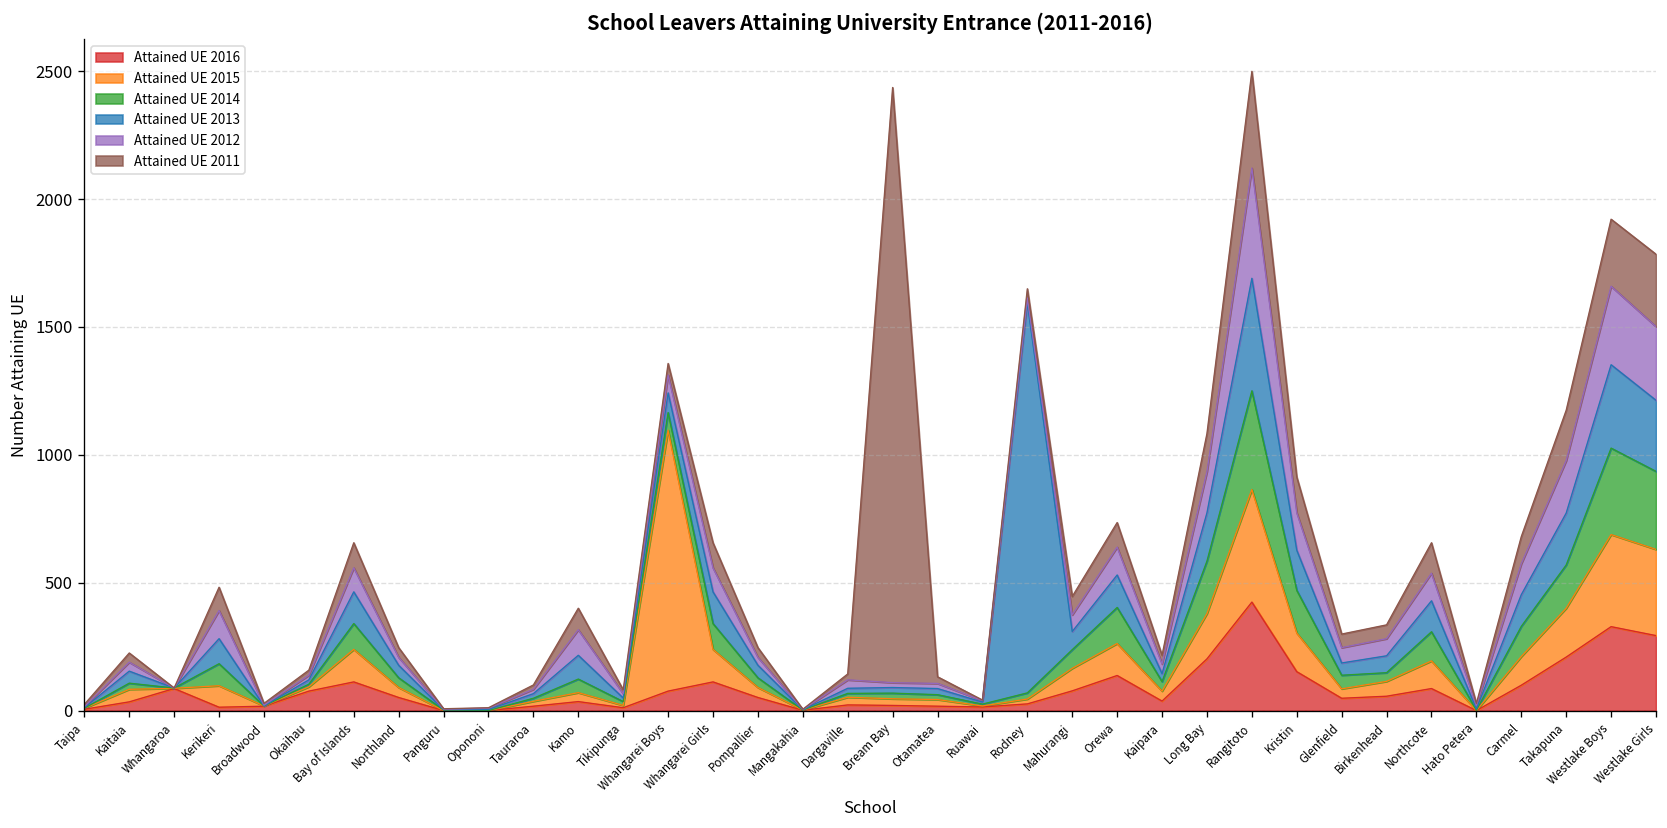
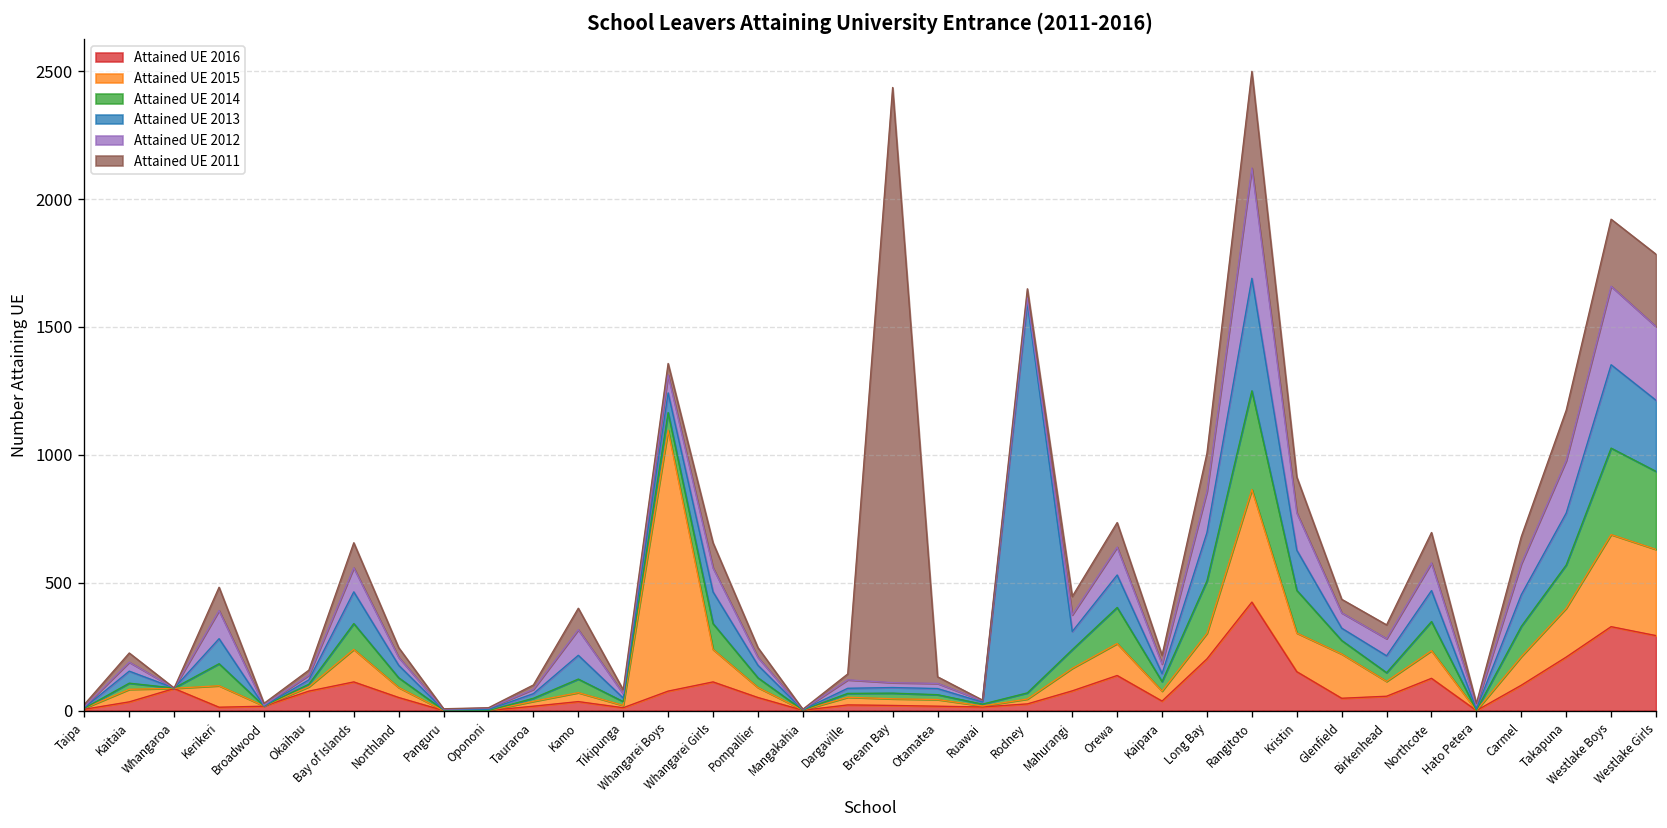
Attained UE 2015, Long Bay: 180 -> 100
Attained UE 2015, Glenfield: 40 -> 170
Attained UE 2016, Northcote: 90 -> 130
